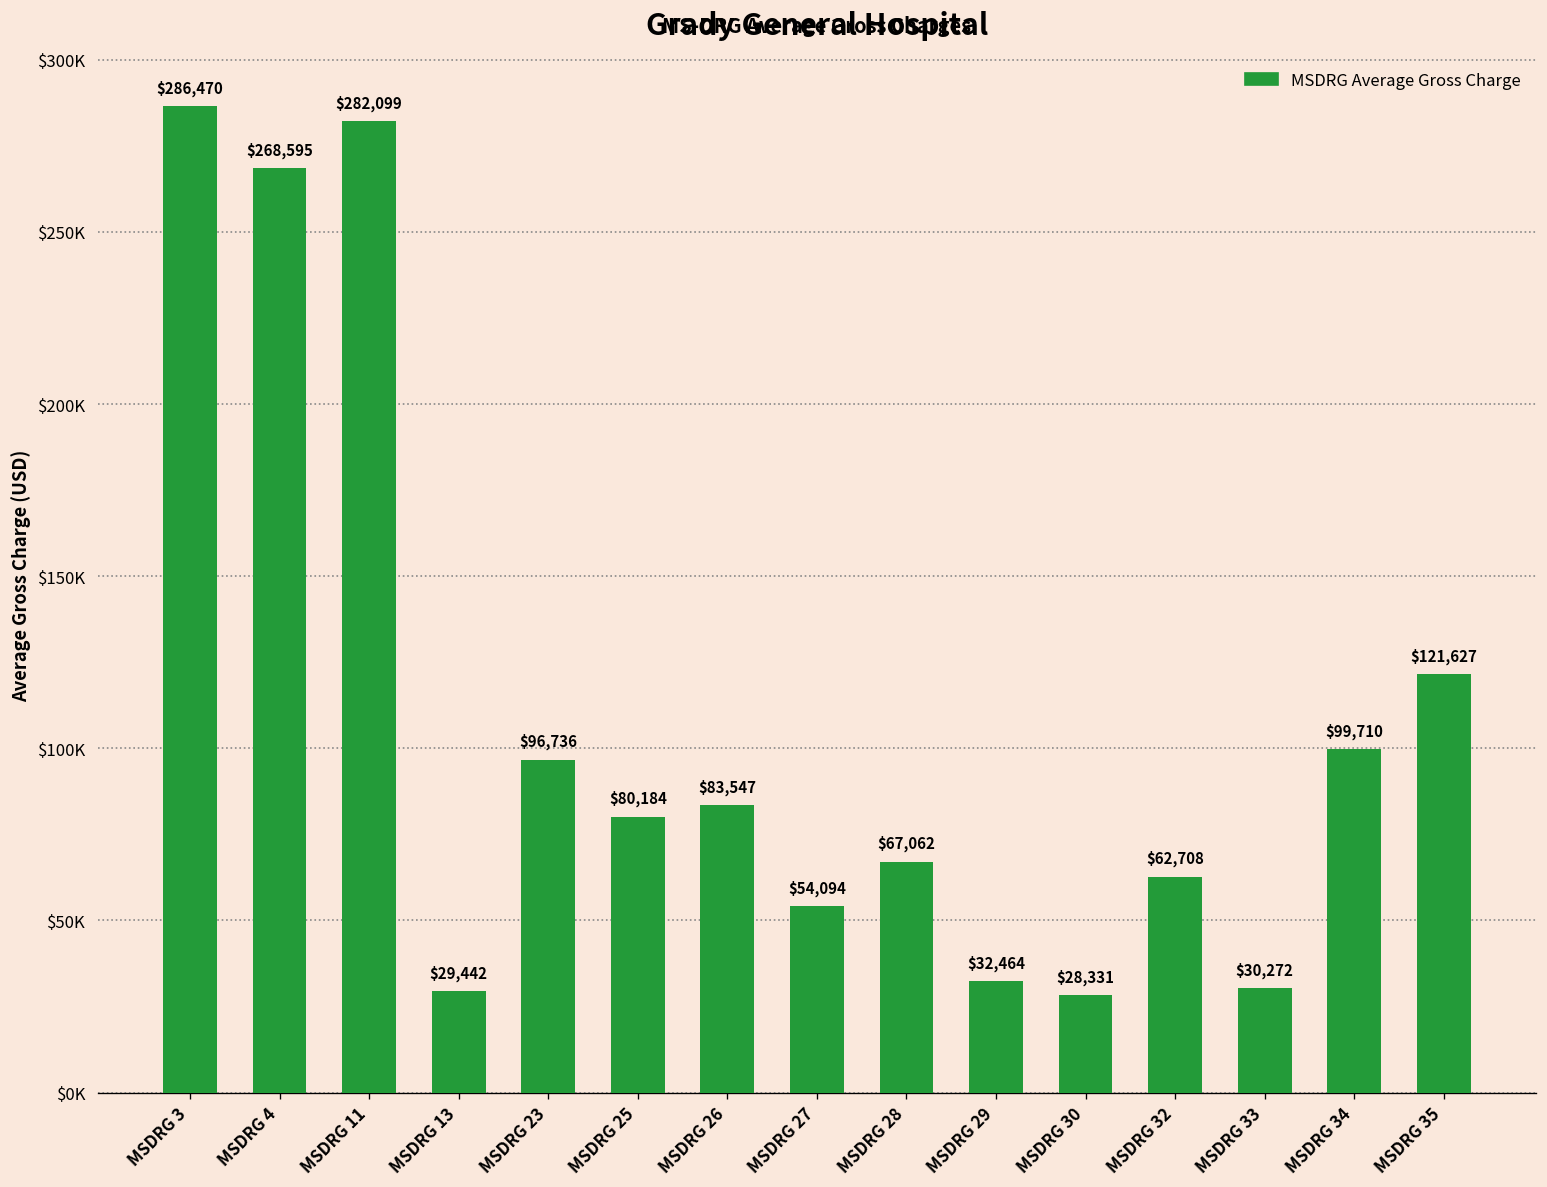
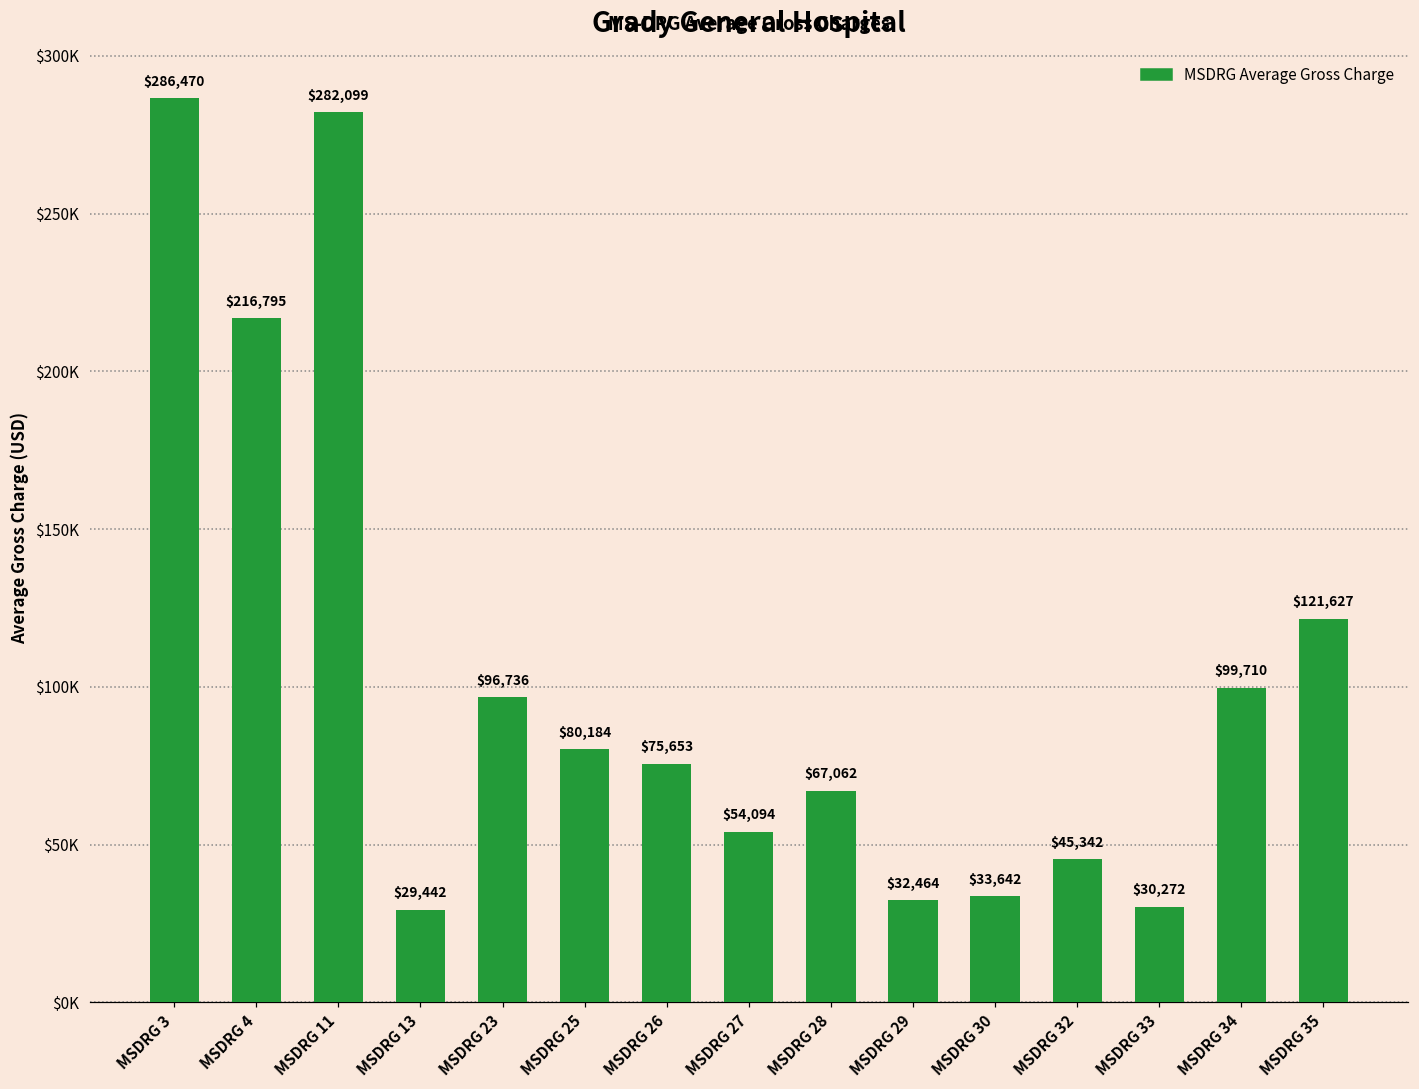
MSDRG 4: $268,595 -> $216,795
MSDRG 26: $83,547 -> $75,653
MSDRG 30: $28,331 -> $33,642
MSDRG 32: $62,708 -> $45,342
